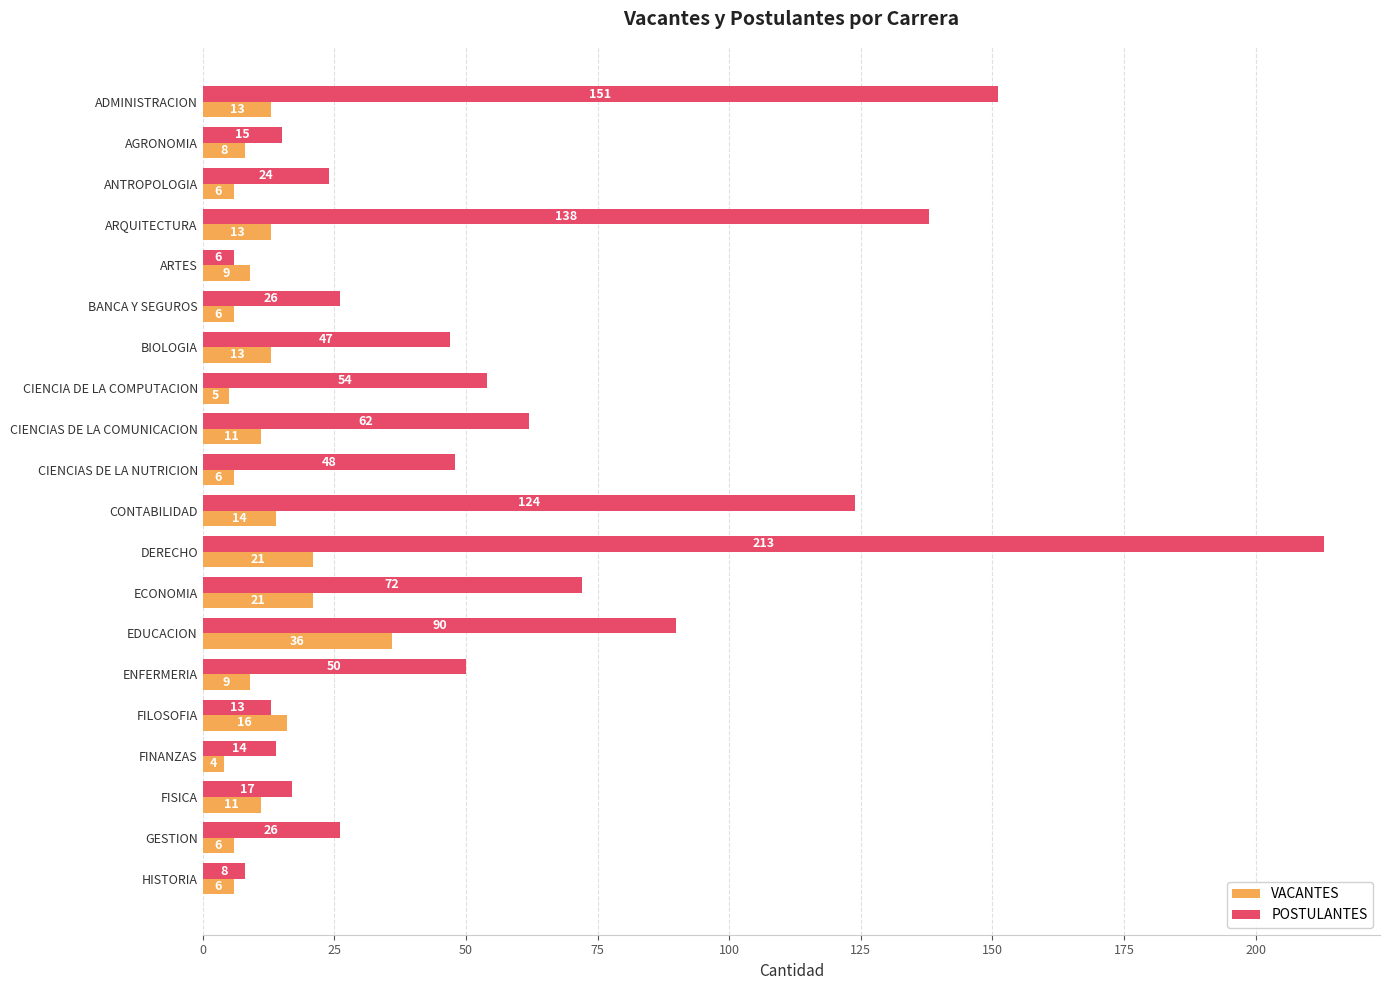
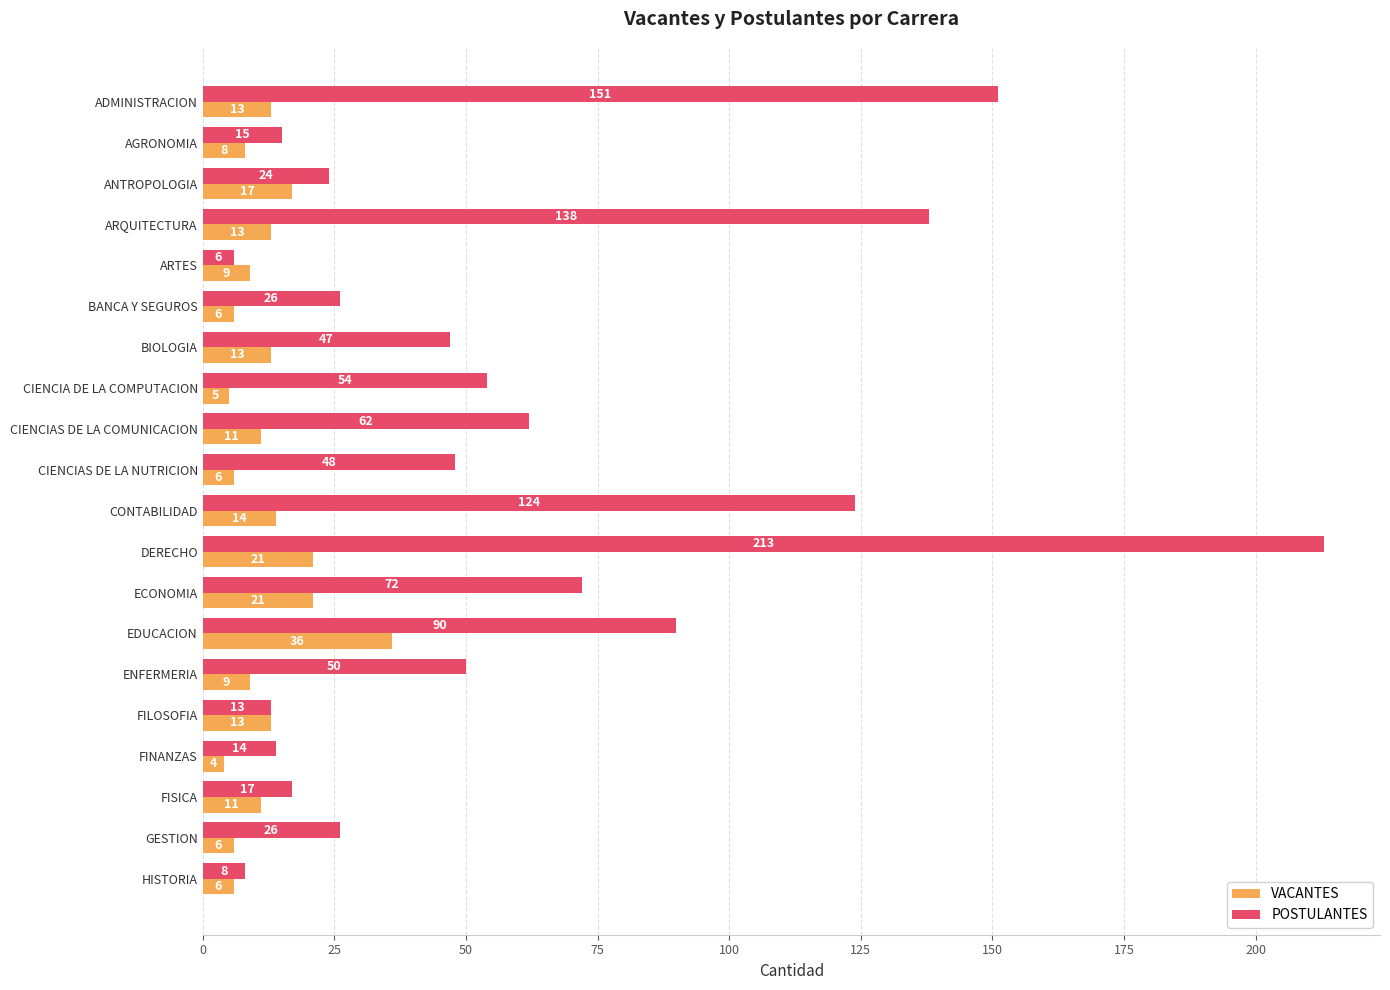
VACANTES, ANTROPOLOGIA: 6 -> 17
VACANTES, FILOSOFIA: 16 -> 13
